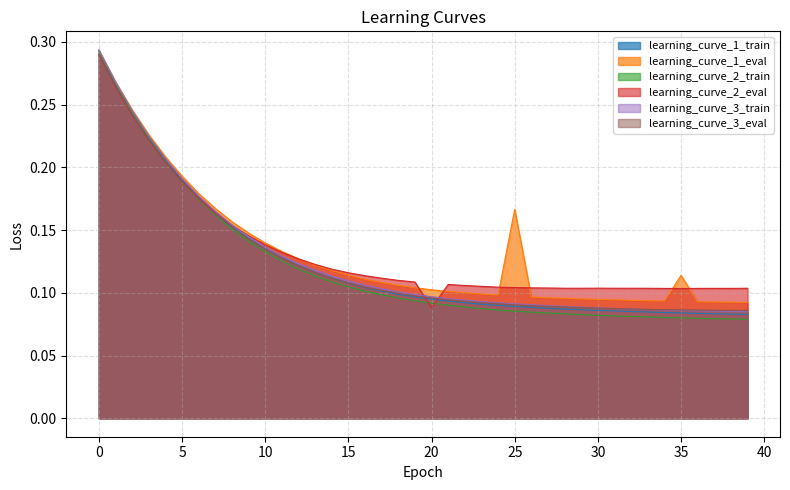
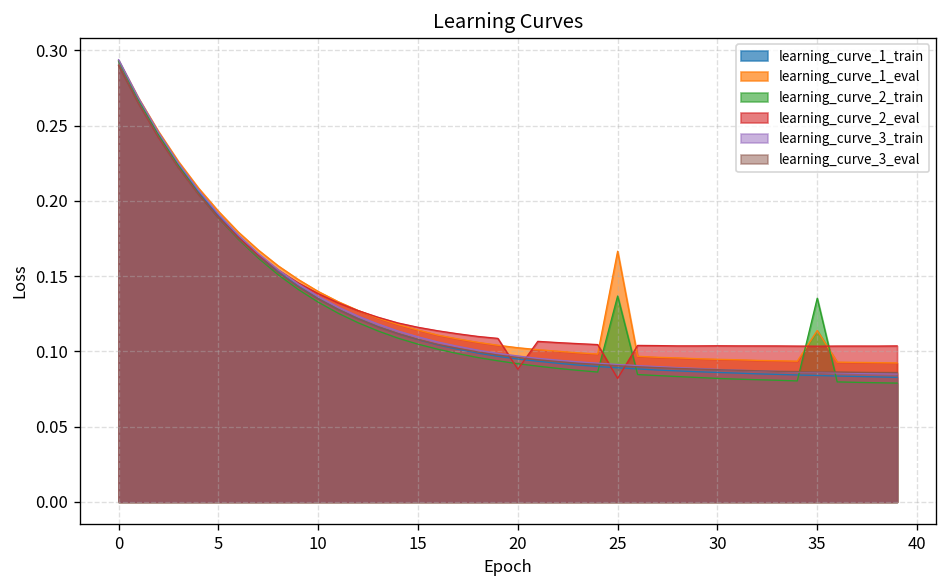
learning_curve_2_train, 25: 0.085 -> 0.137
learning_curve_2_eval, 25: 0.104 -> 0.082
learning_curve_2_train, 35: 0.080 -> 0.135
